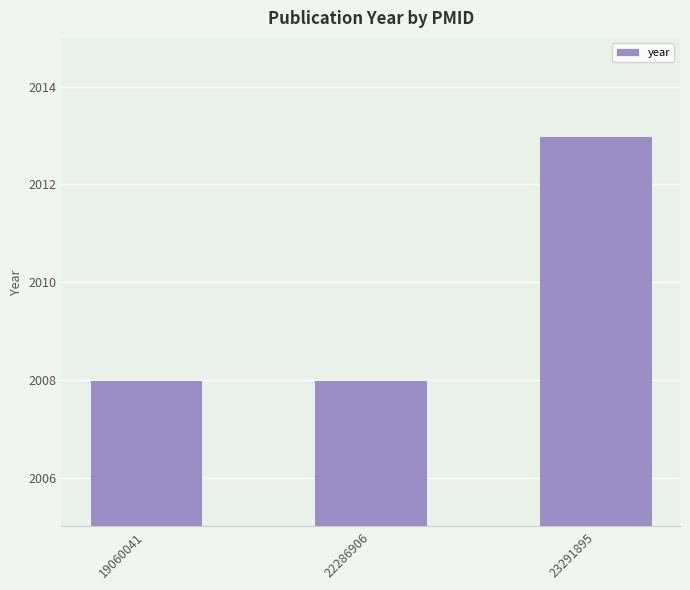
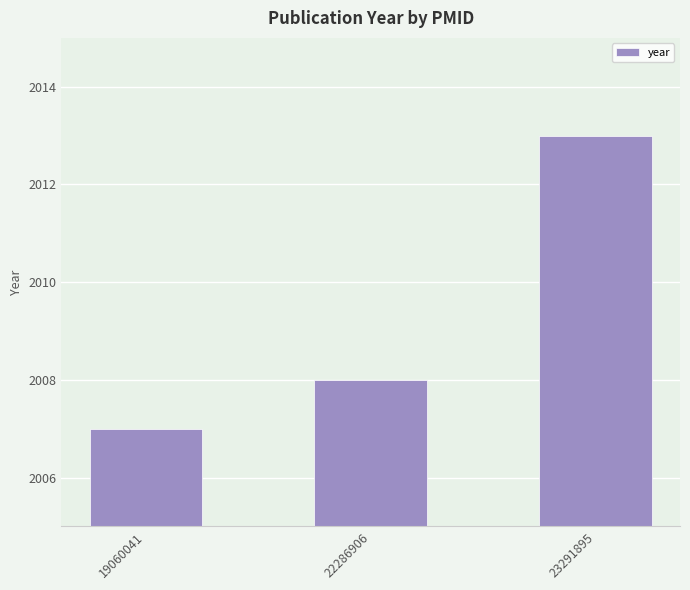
19060041: 2008 -> 2007
